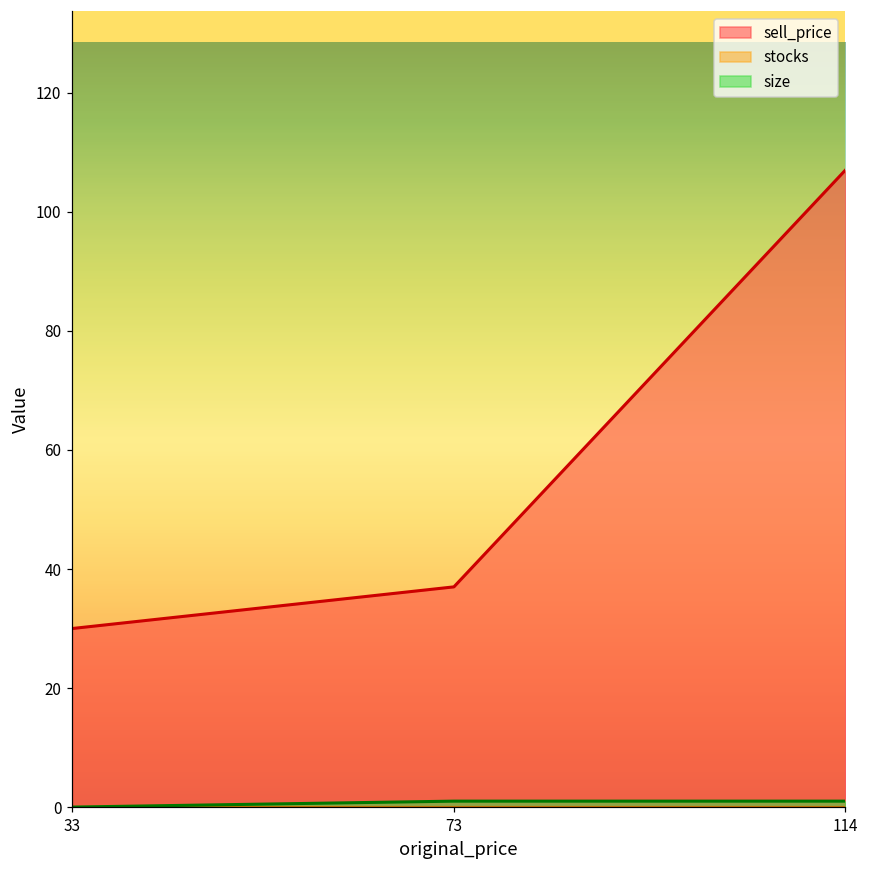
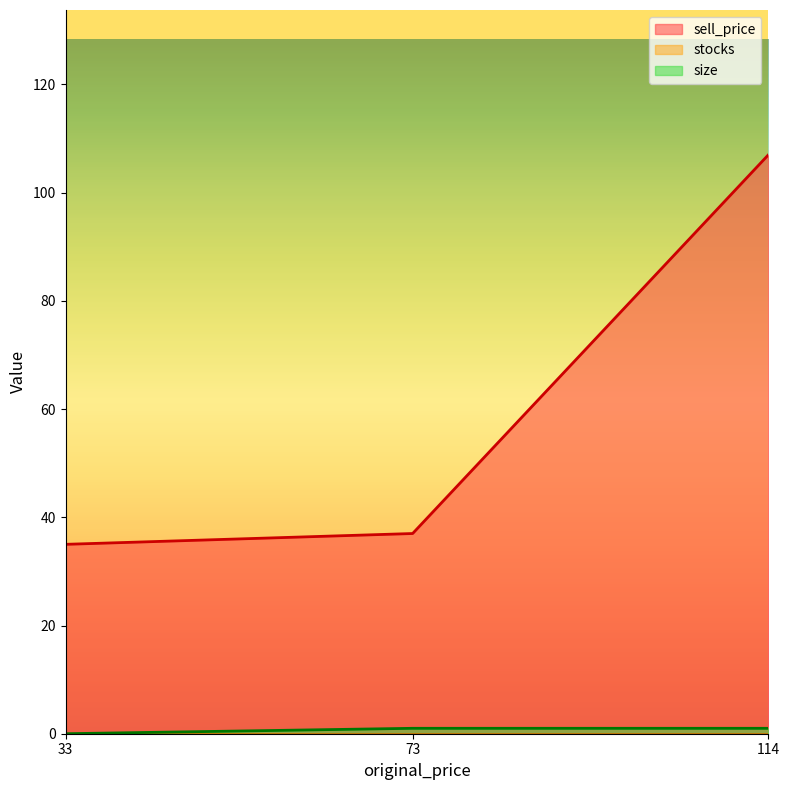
sell_price, 33: 30 -> 35
